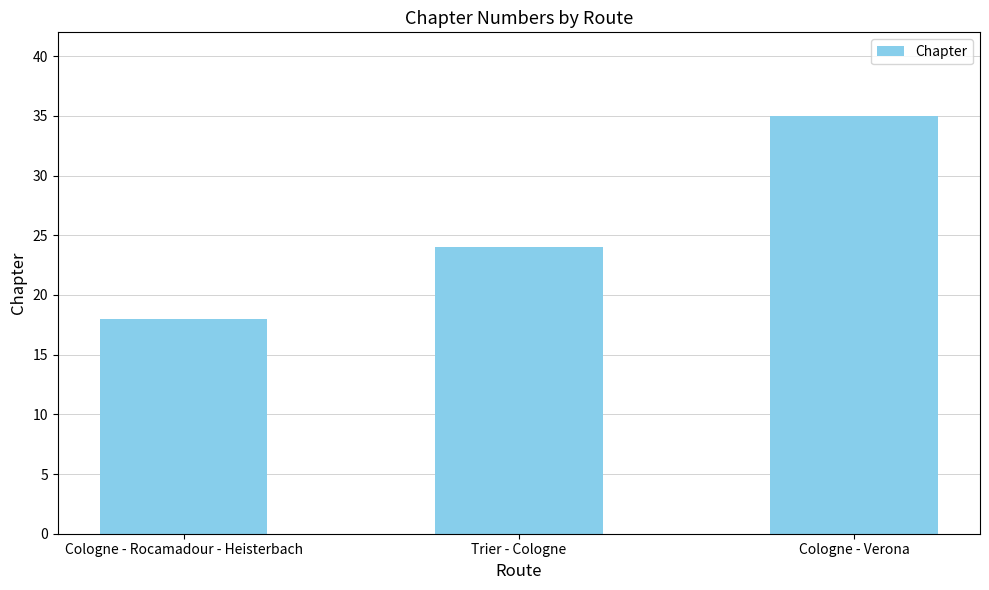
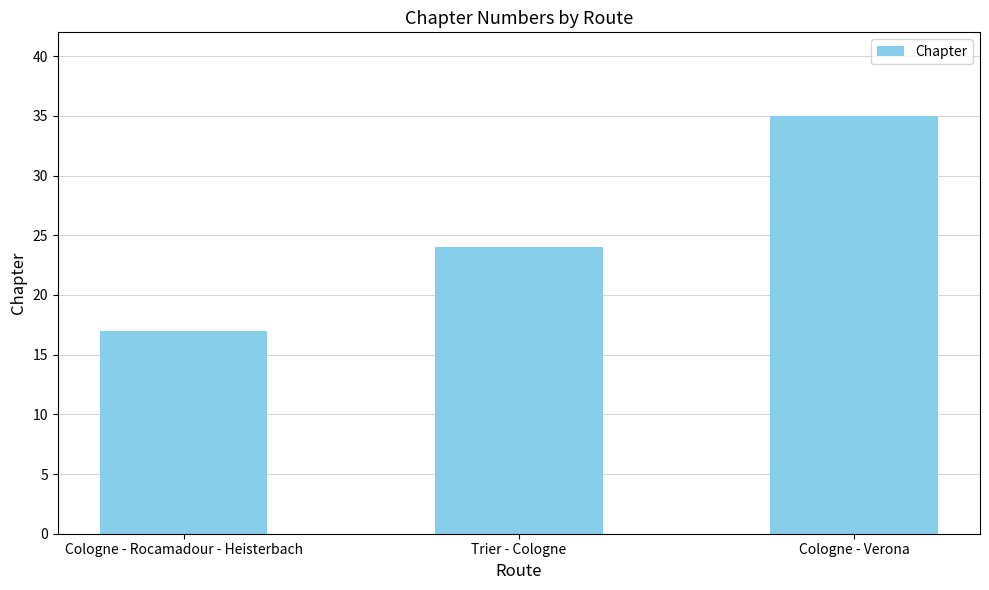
Cologne - Rocamadour - Heisterbach: 18 -> 17
